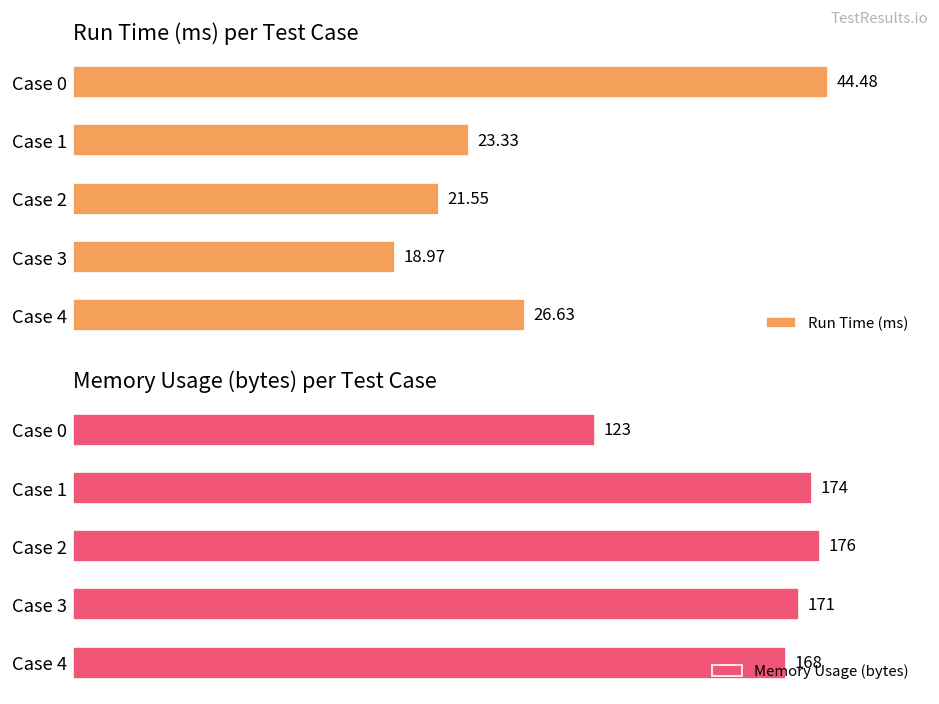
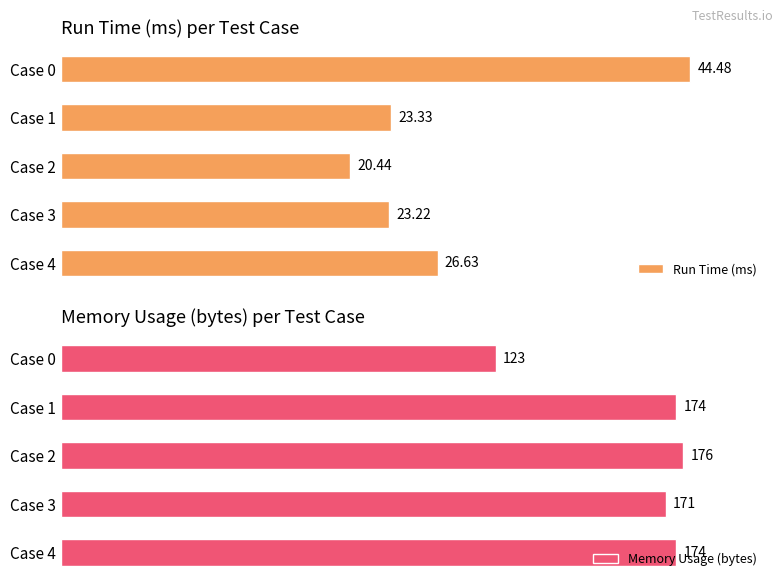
Run Time (ms) per Test Case, Case 2: 21.55 -> 20.44
Run Time (ms) per Test Case, Case 3: 18.97 -> 23.22
Memory Usage (bytes) per Test Case, Case 4: 168 -> 174
